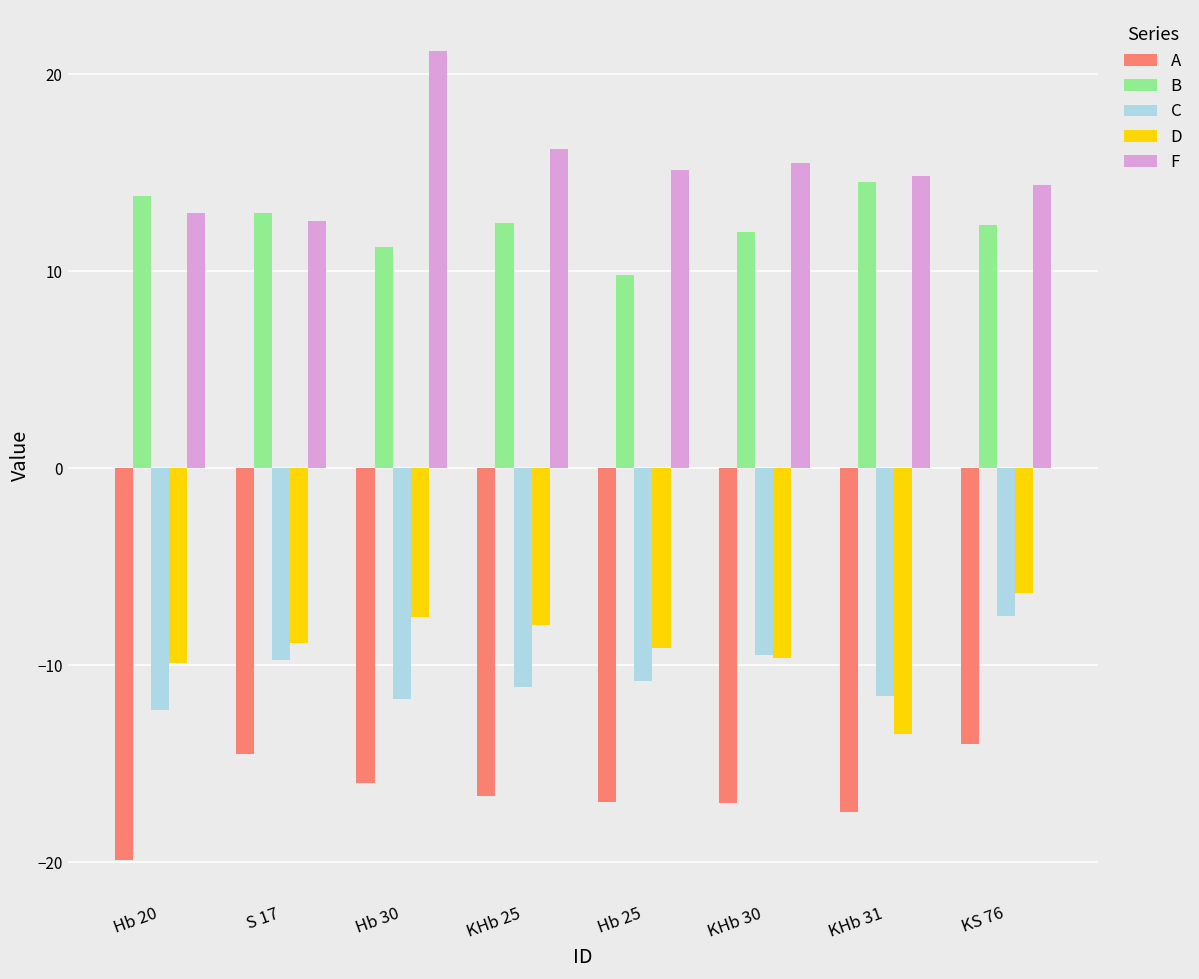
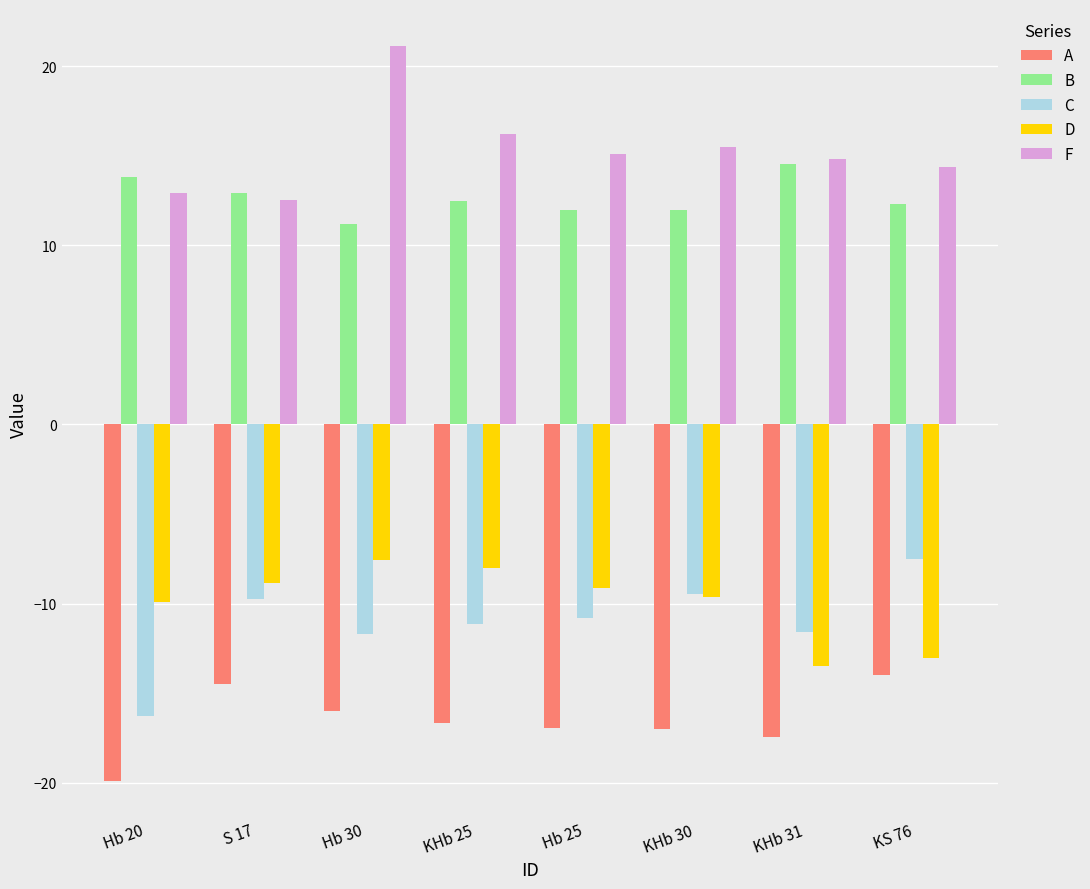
C, Hb 20: -12.3 -> -16.3
B, Hb 25: 9.8 -> 12.0
D, KS 76: -6.3 -> -13.0
